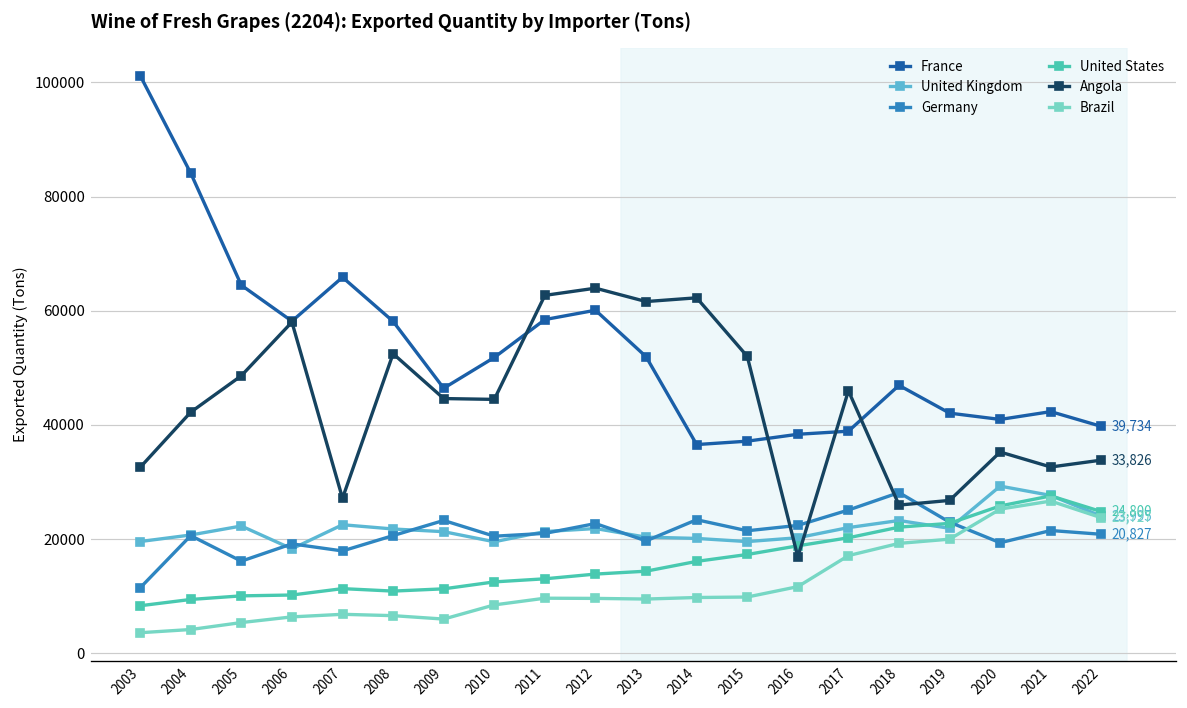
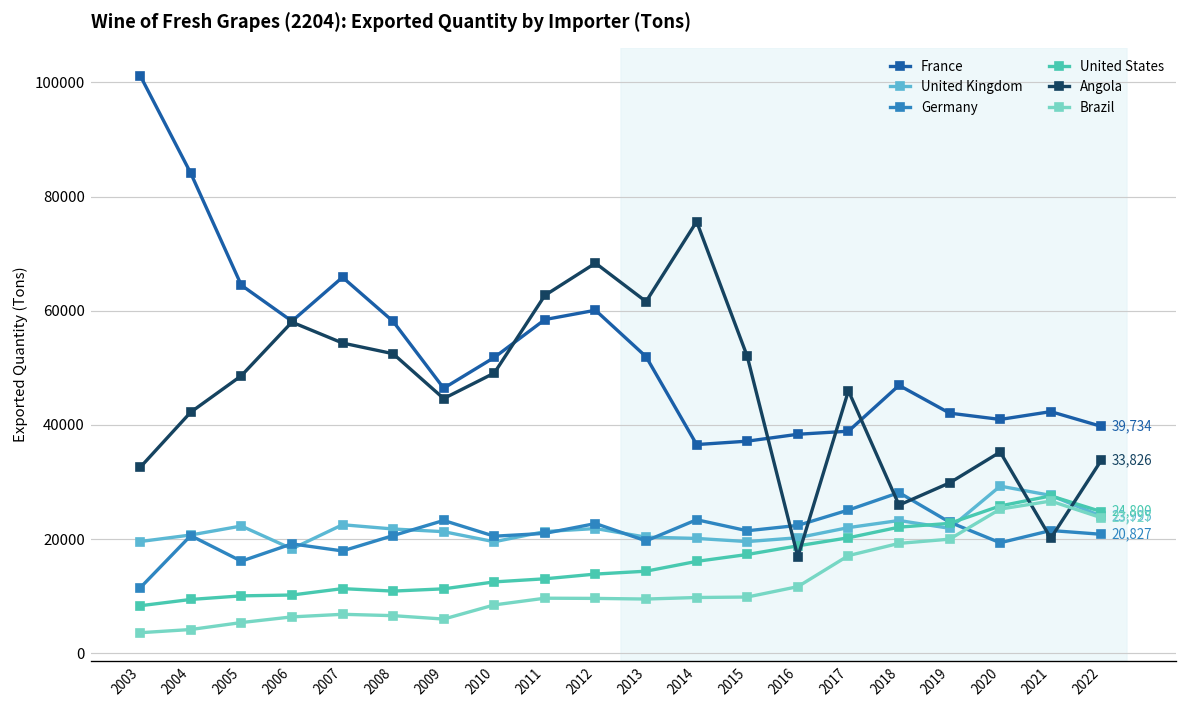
Angola, 2007: 27000 -> 54000
Angola, 2010: 44000 -> 49000
Angola, 2012: 64000 -> 68000
Angola, 2014: 62000 -> 76000
Angola, 2019: 27000 -> 30000
Angola, 2021: 33000 -> 20000
